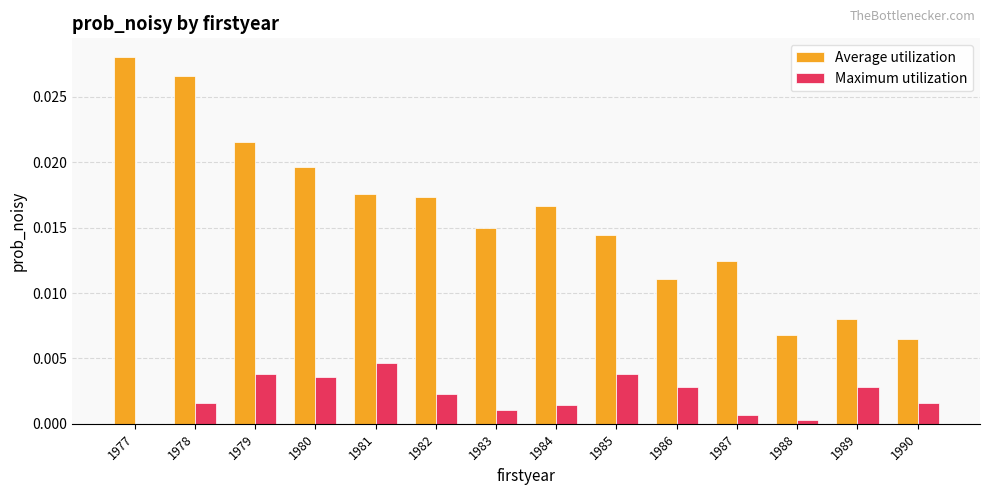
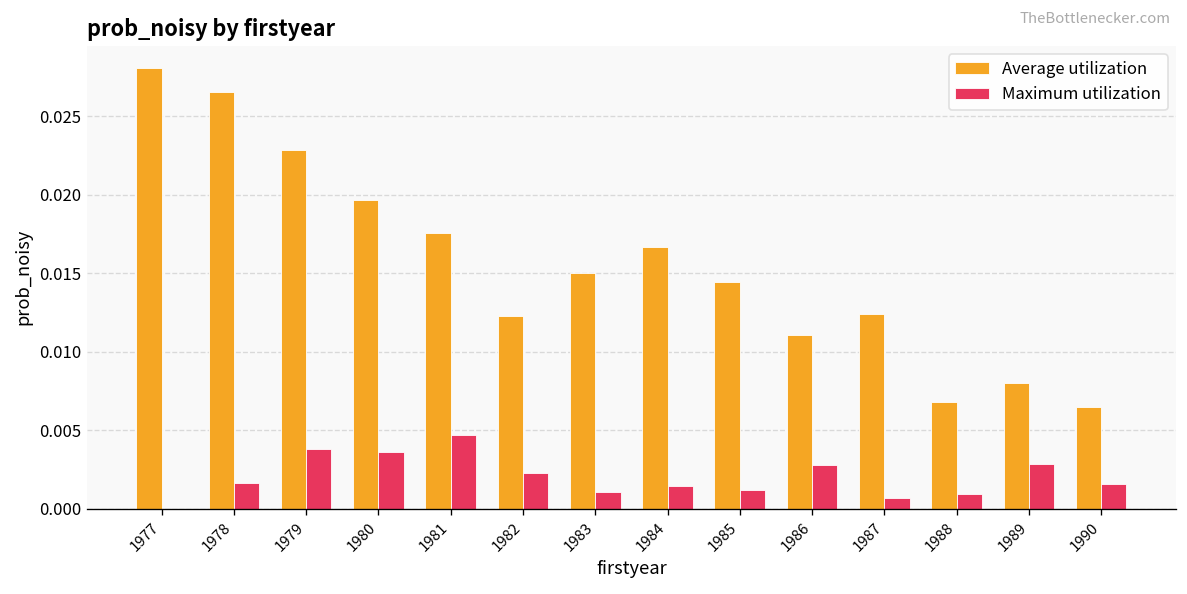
Average utilization, 1979: 0.0216 -> 0.0229
Average utilization, 1982: 0.0174 -> 0.0123
Maximum utilization, 1985: 0.0038 -> 0.0012
Maximum utilization, 1988: 0.0003 -> 0.0009
